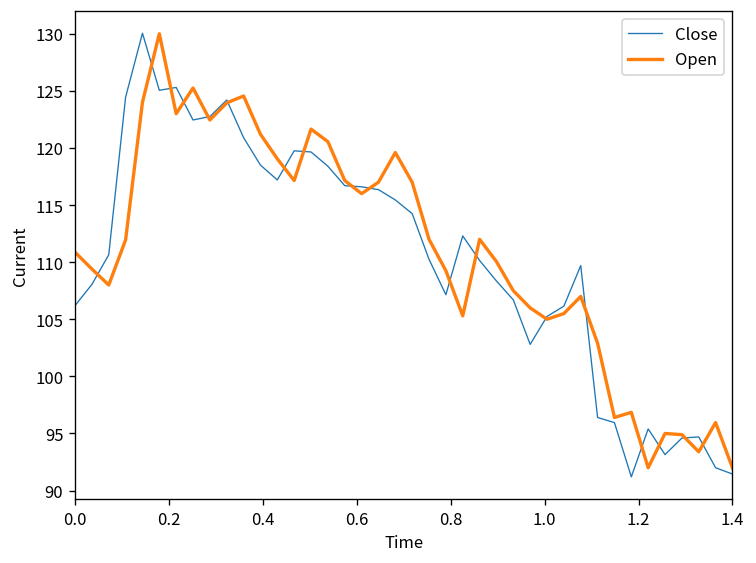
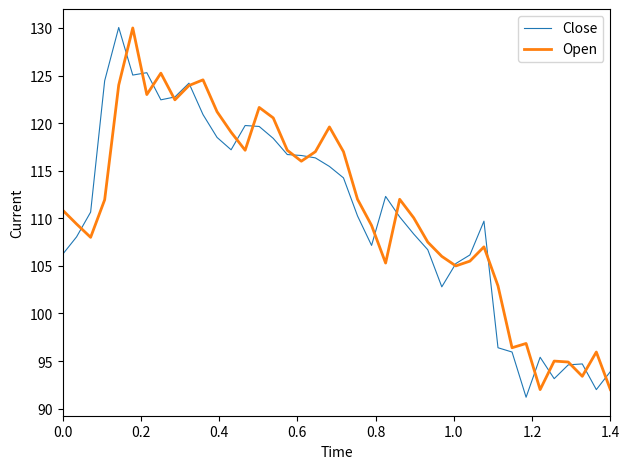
Close, 1.4: 91 -> 94
